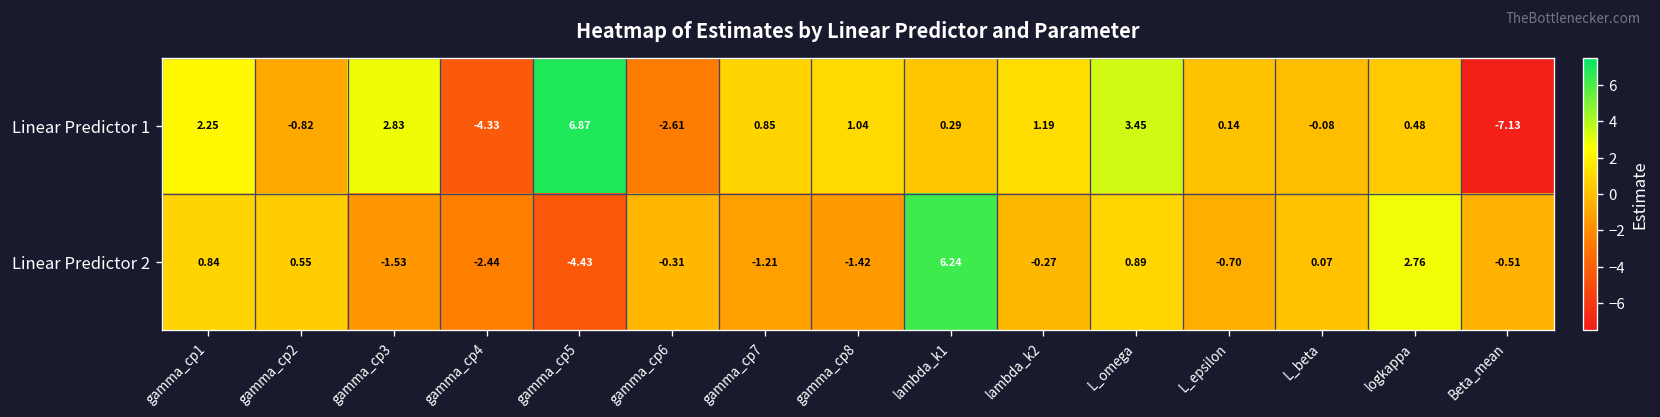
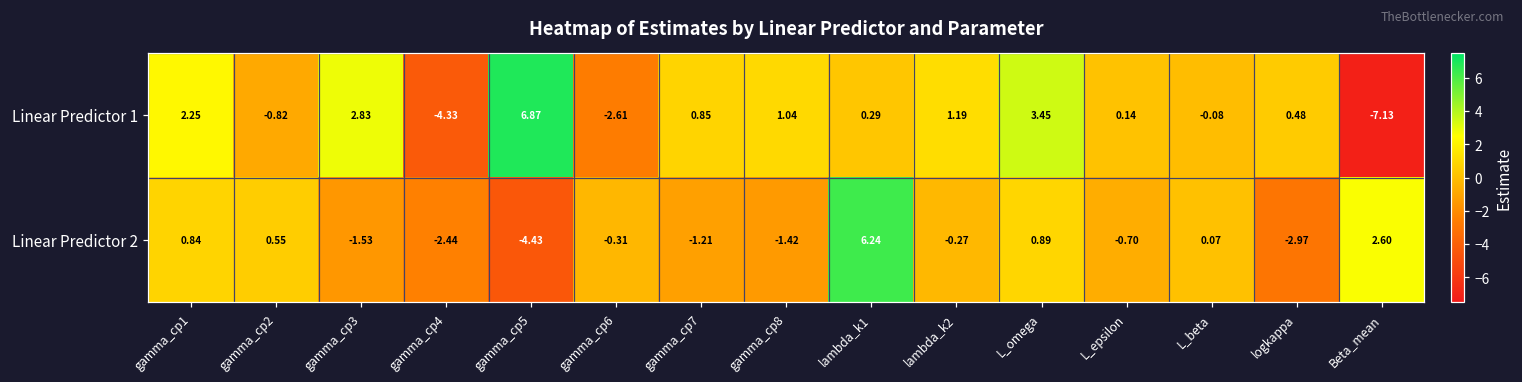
Linear Predictor 2, logkappa: 2.76 -> -2.97
Linear Predictor 2, Beta_mean: -0.51 -> 2.60
